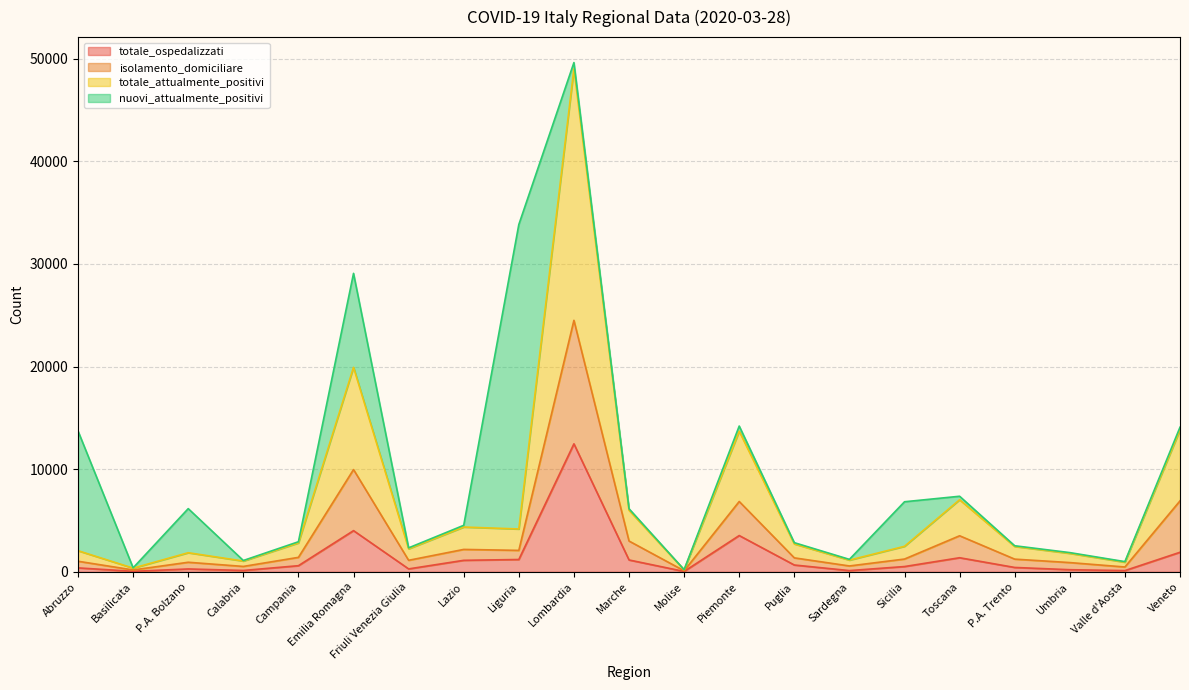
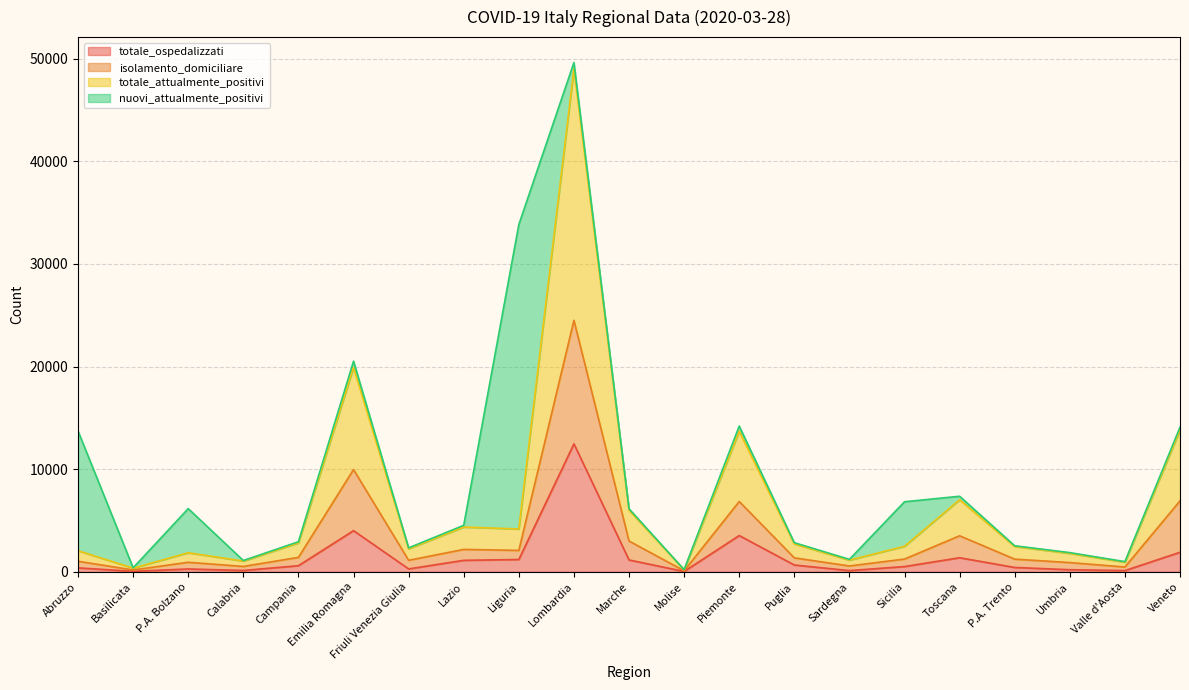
nuovi_attualmente_positivi, Emilia Romagna: 9200 -> 600
